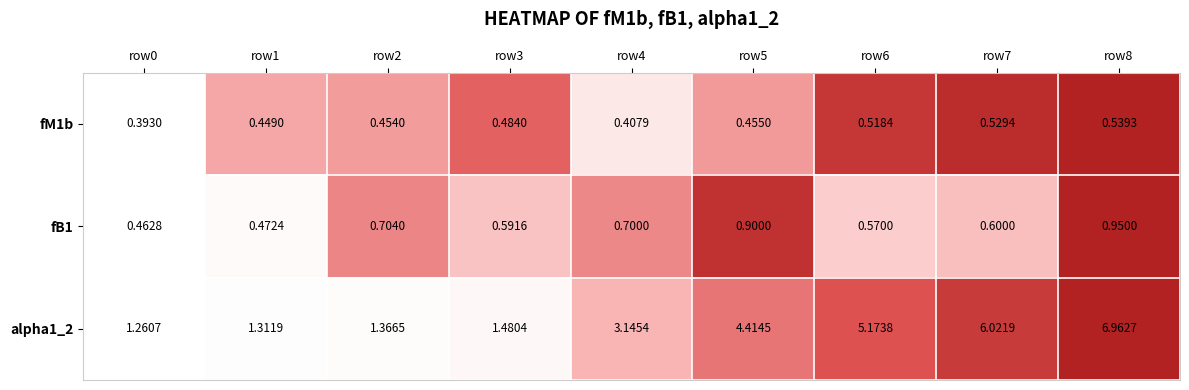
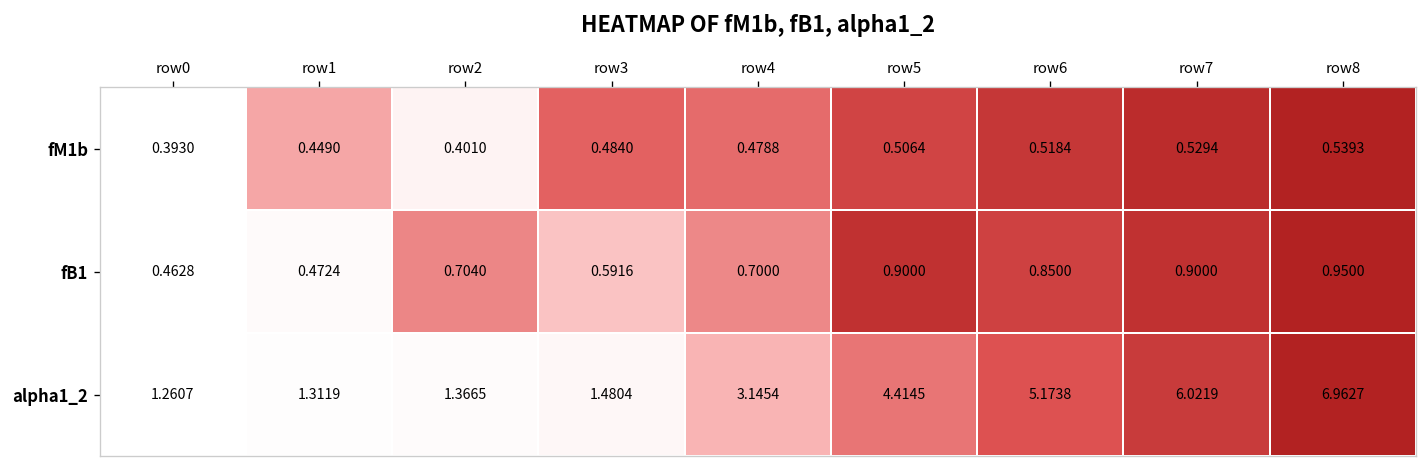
fM1b, row2: 0.4540 -> 0.4010
fM1b, row4: 0.4079 -> 0.4788
fM1b, row5: 0.4550 -> 0.5064
fB1, row6: 0.5700 -> 0.8500
fB1, row7: 0.6000 -> 0.9000
